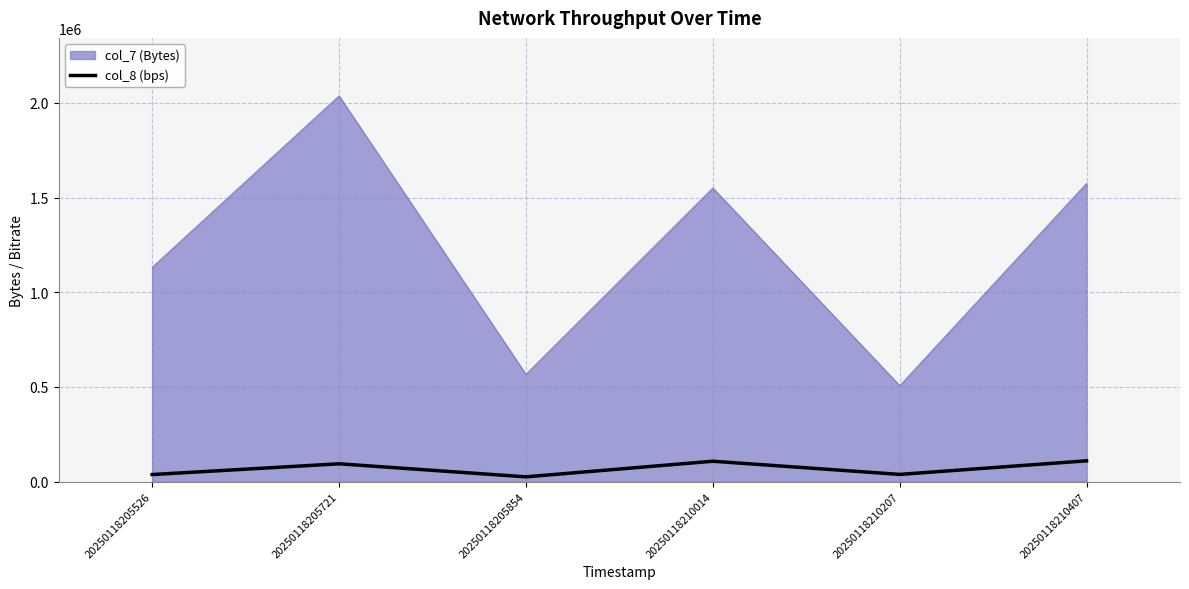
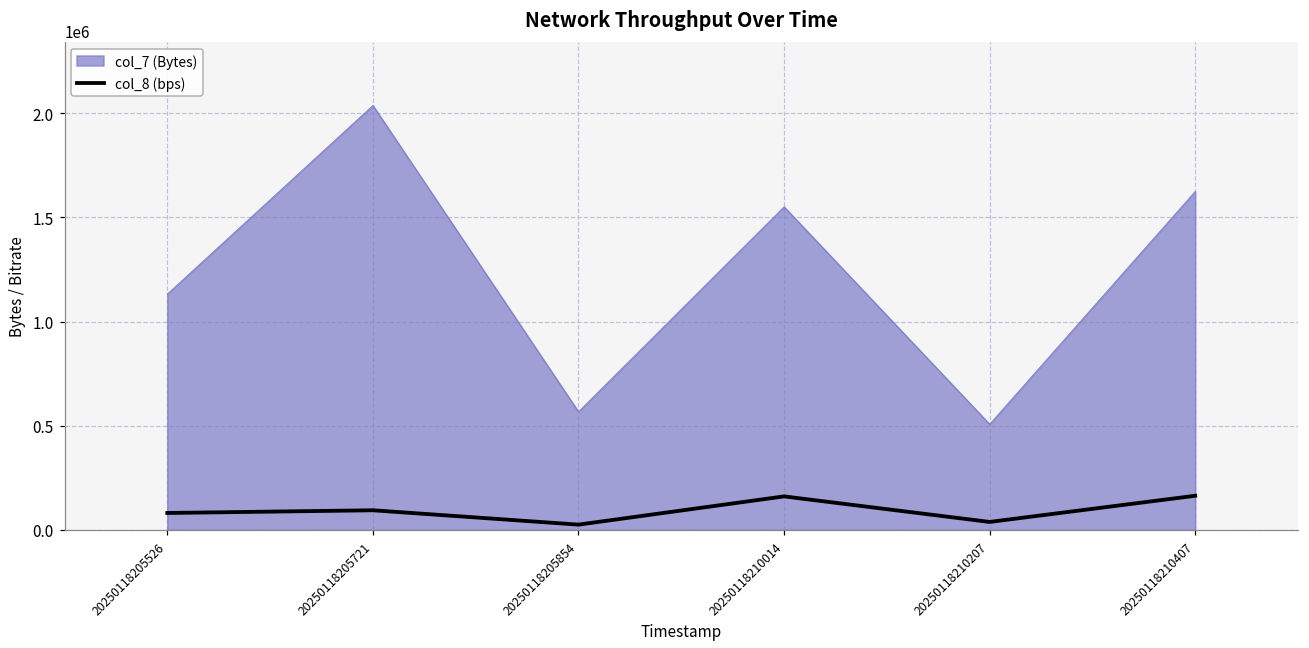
col_8 (bps), 20250118205526: 40000 -> 80000
col_8 (bps), 20250118210014: 110000 -> 160000
col_7 (Bytes), 20250118210407: 1580000 -> 1620000
col_8 (bps), 20250118210407: 110000 -> 160000
